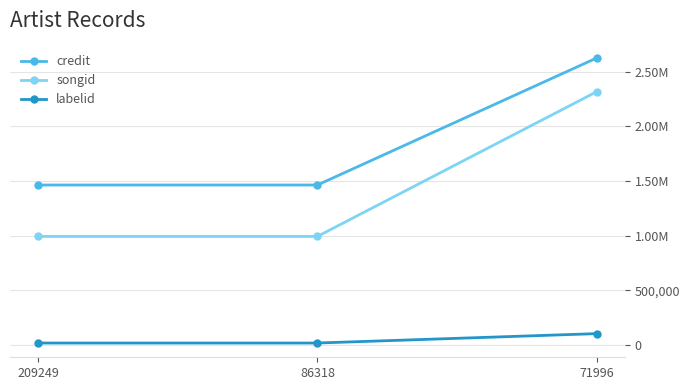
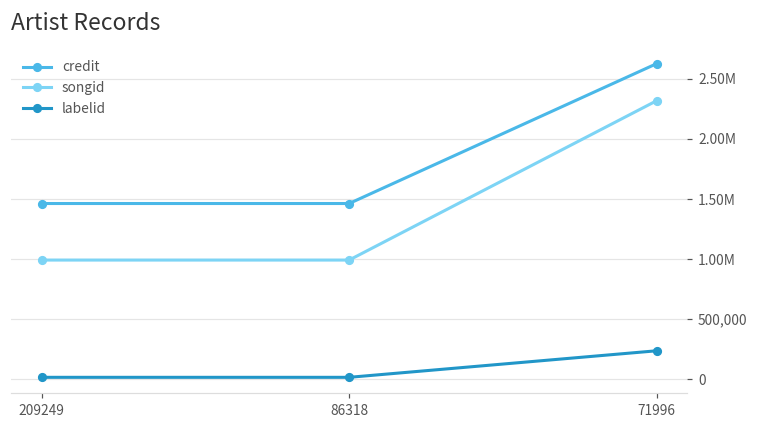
labelid, 71996: 100,000 -> 240,000
